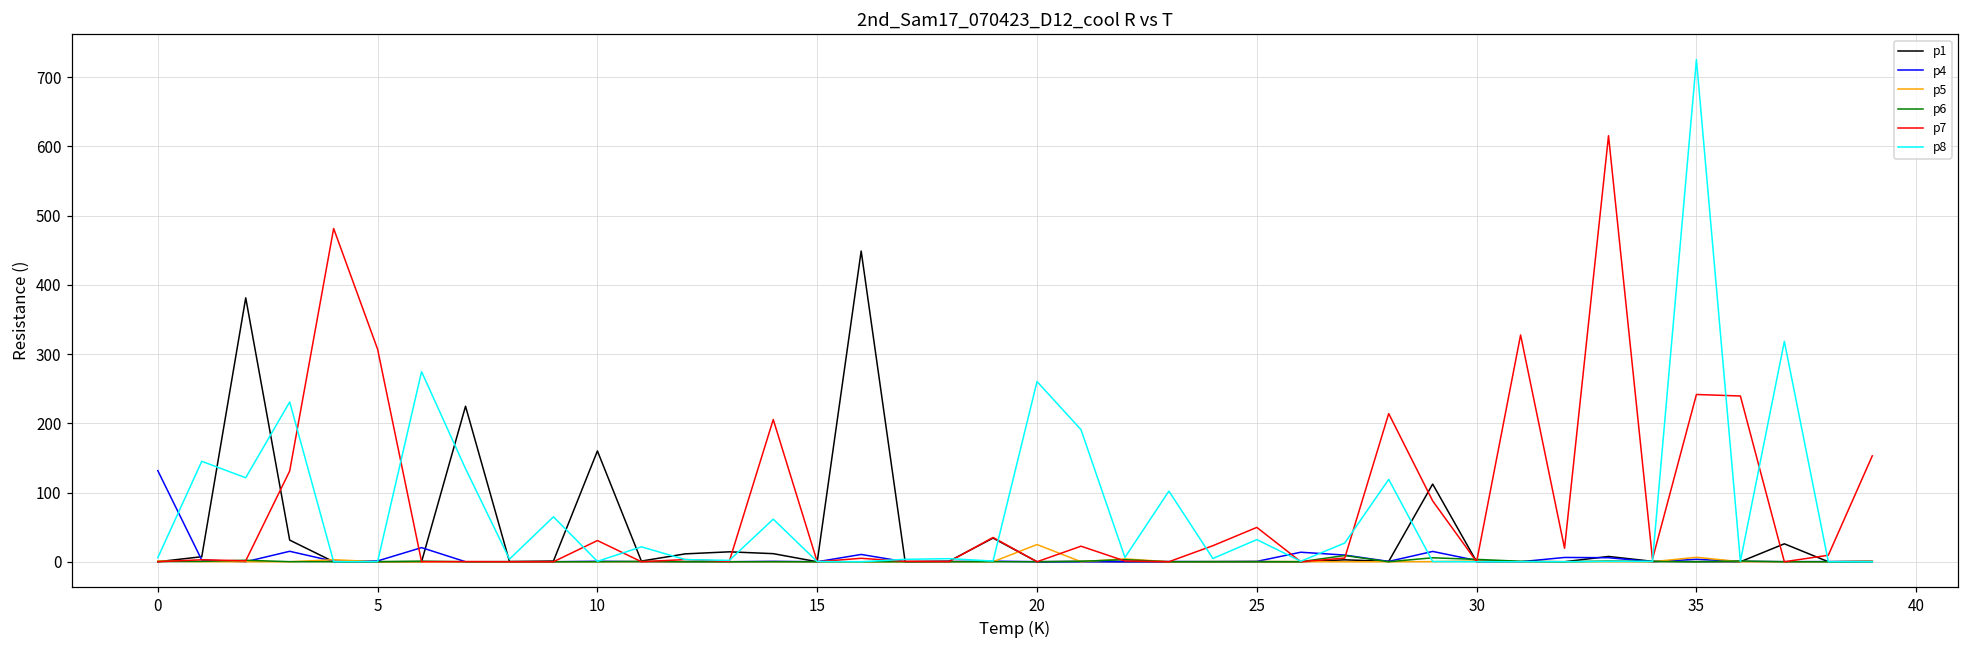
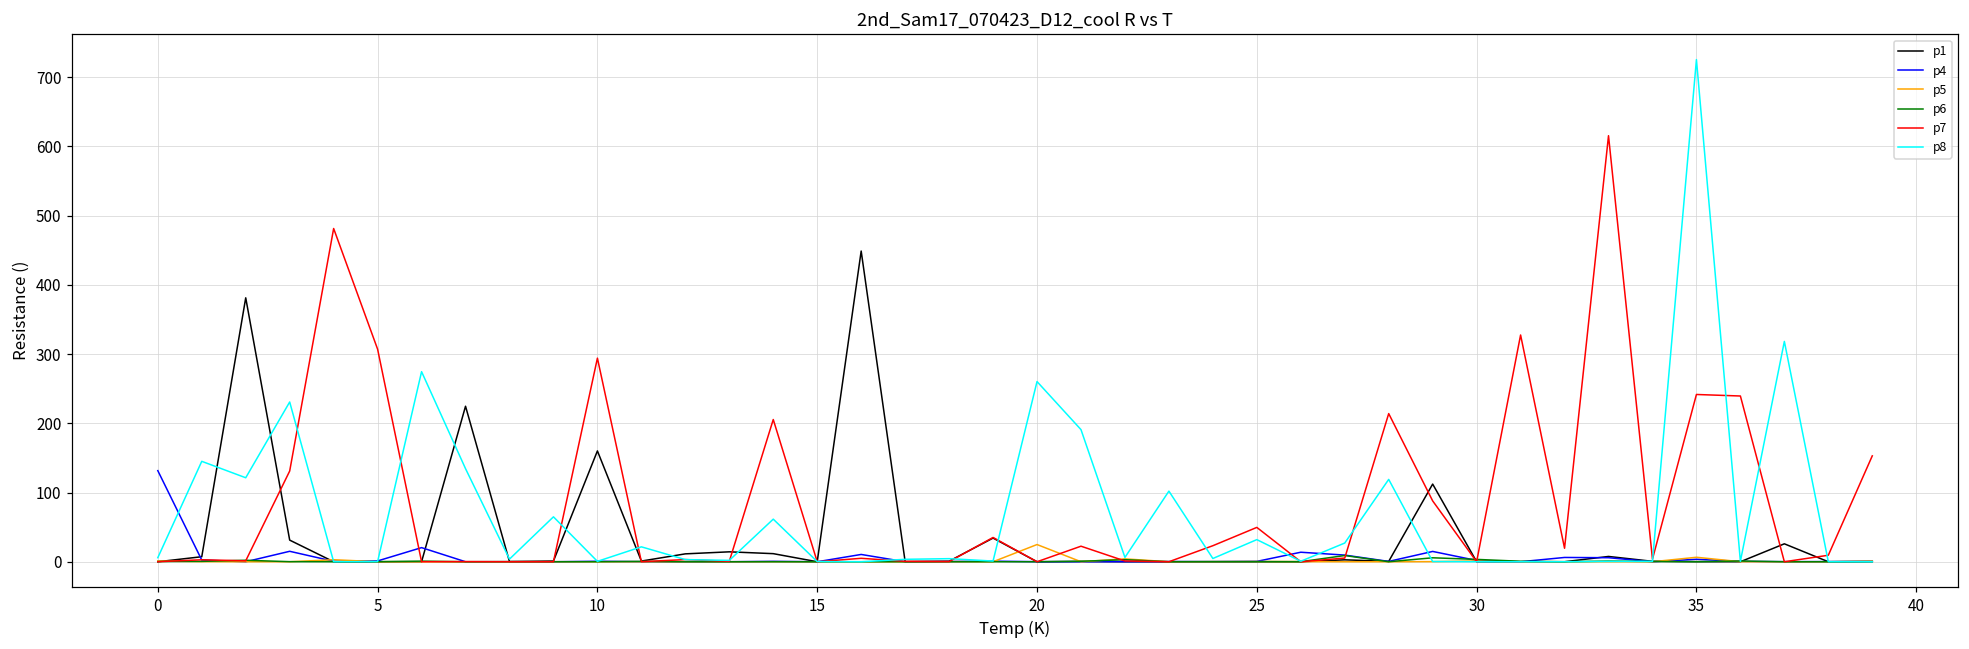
p7, 10: 30 -> 290
